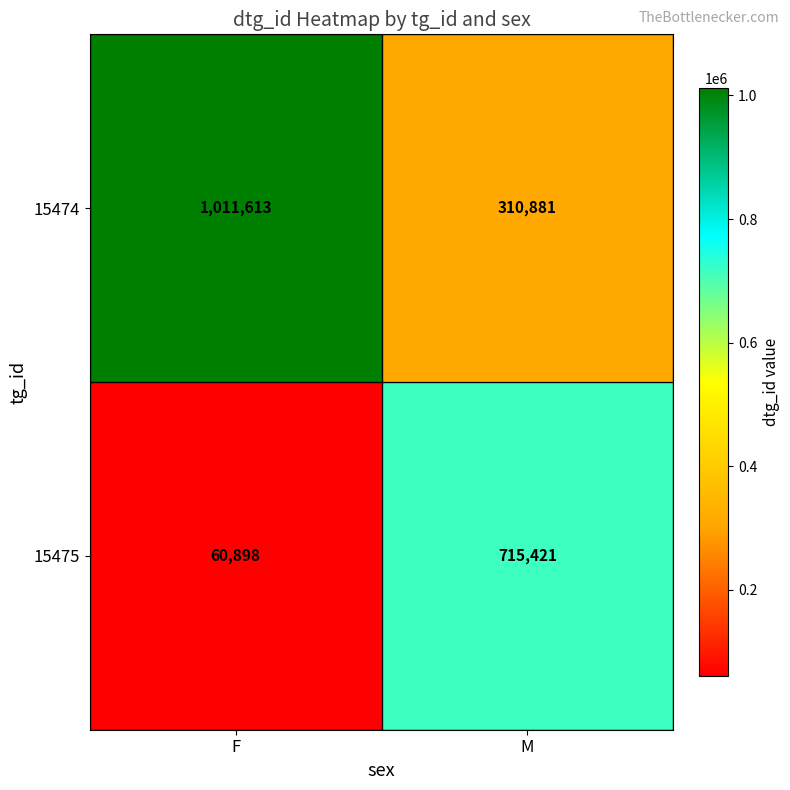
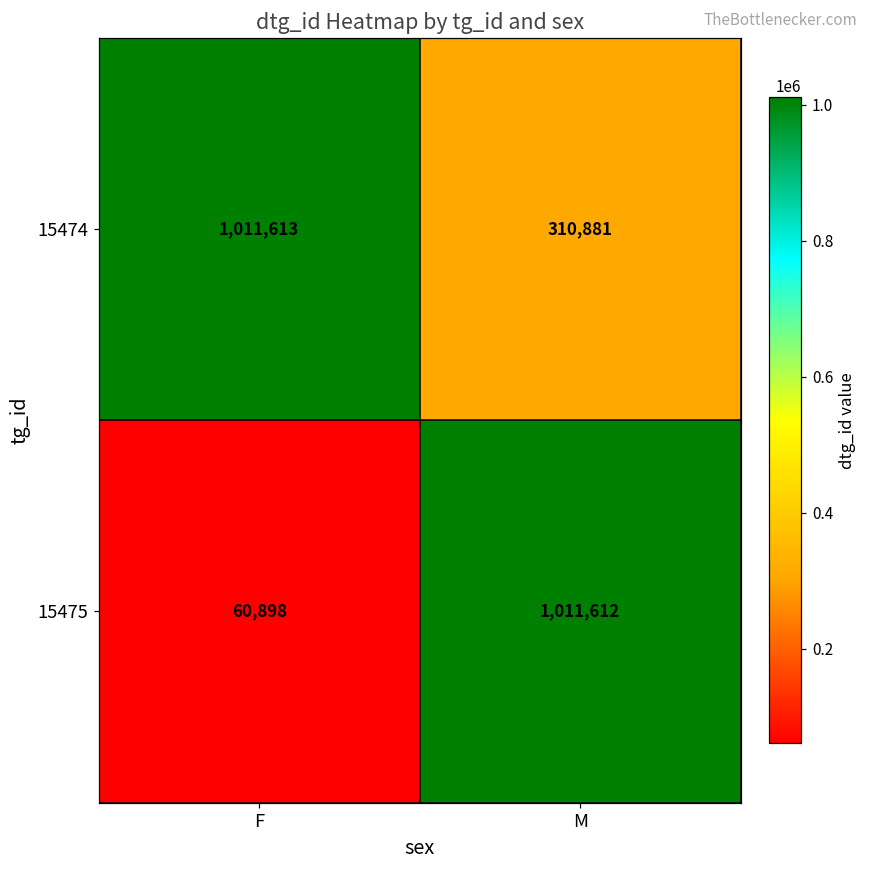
15475, M: 715,421 -> 1,011,612
